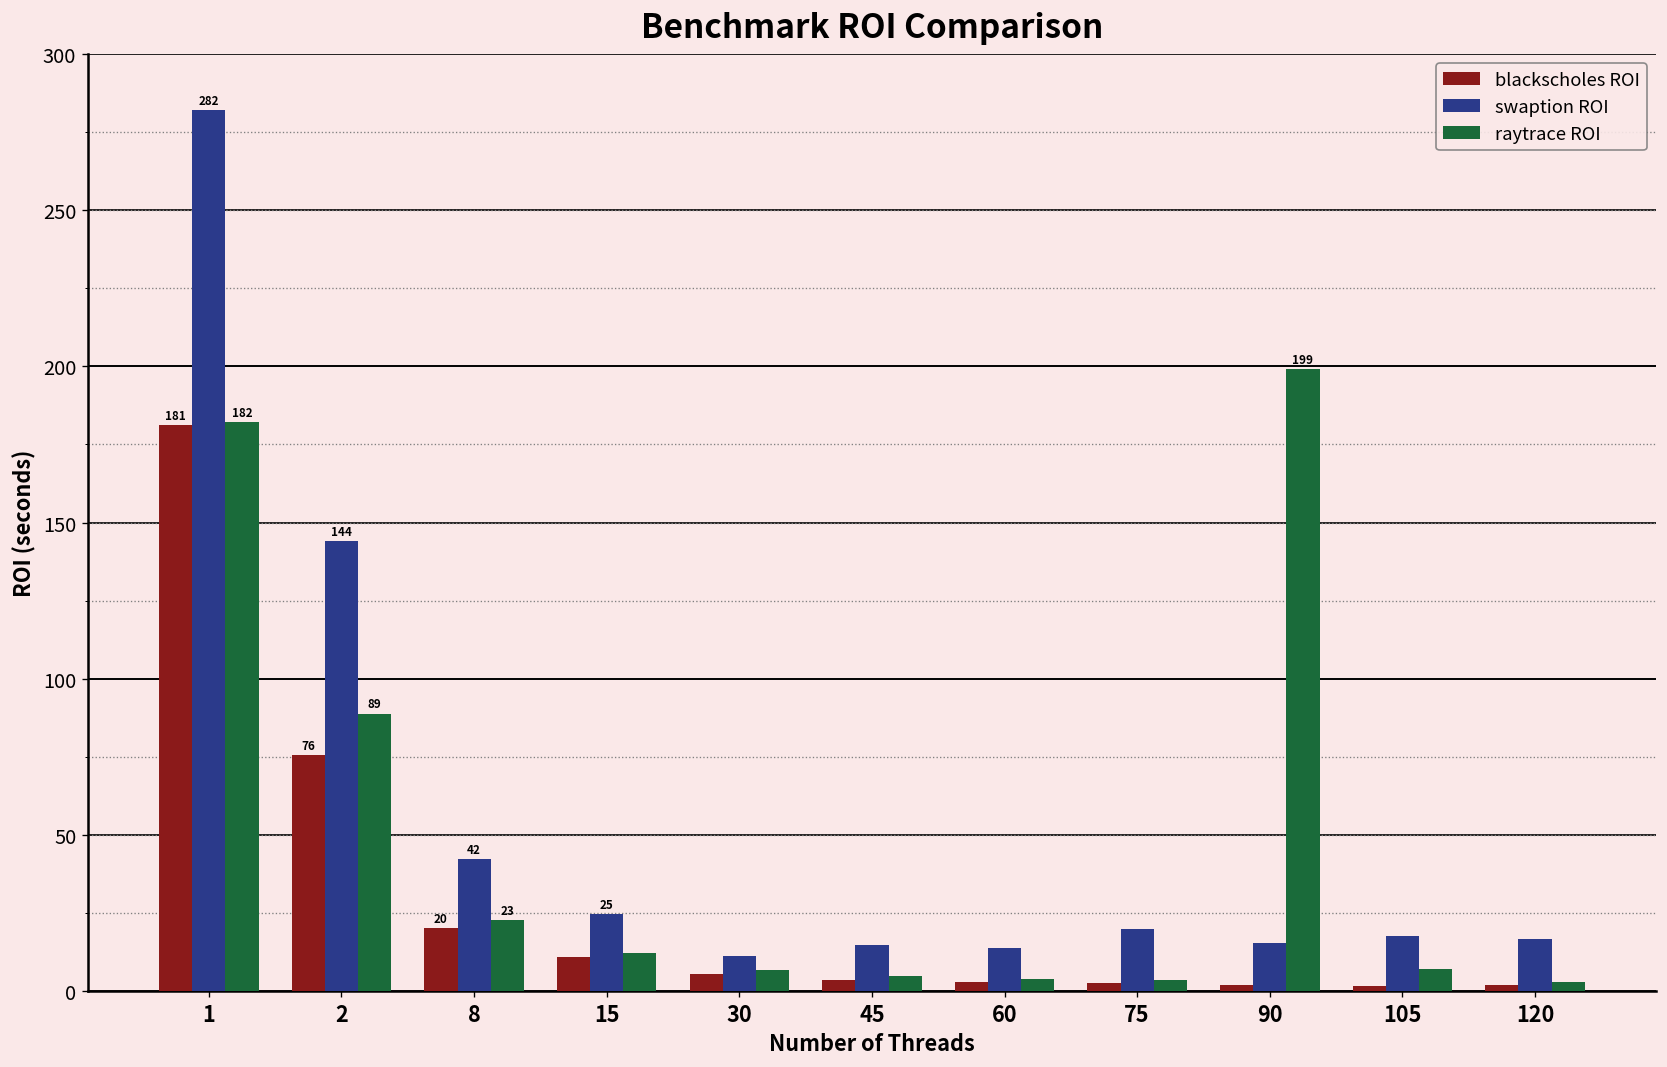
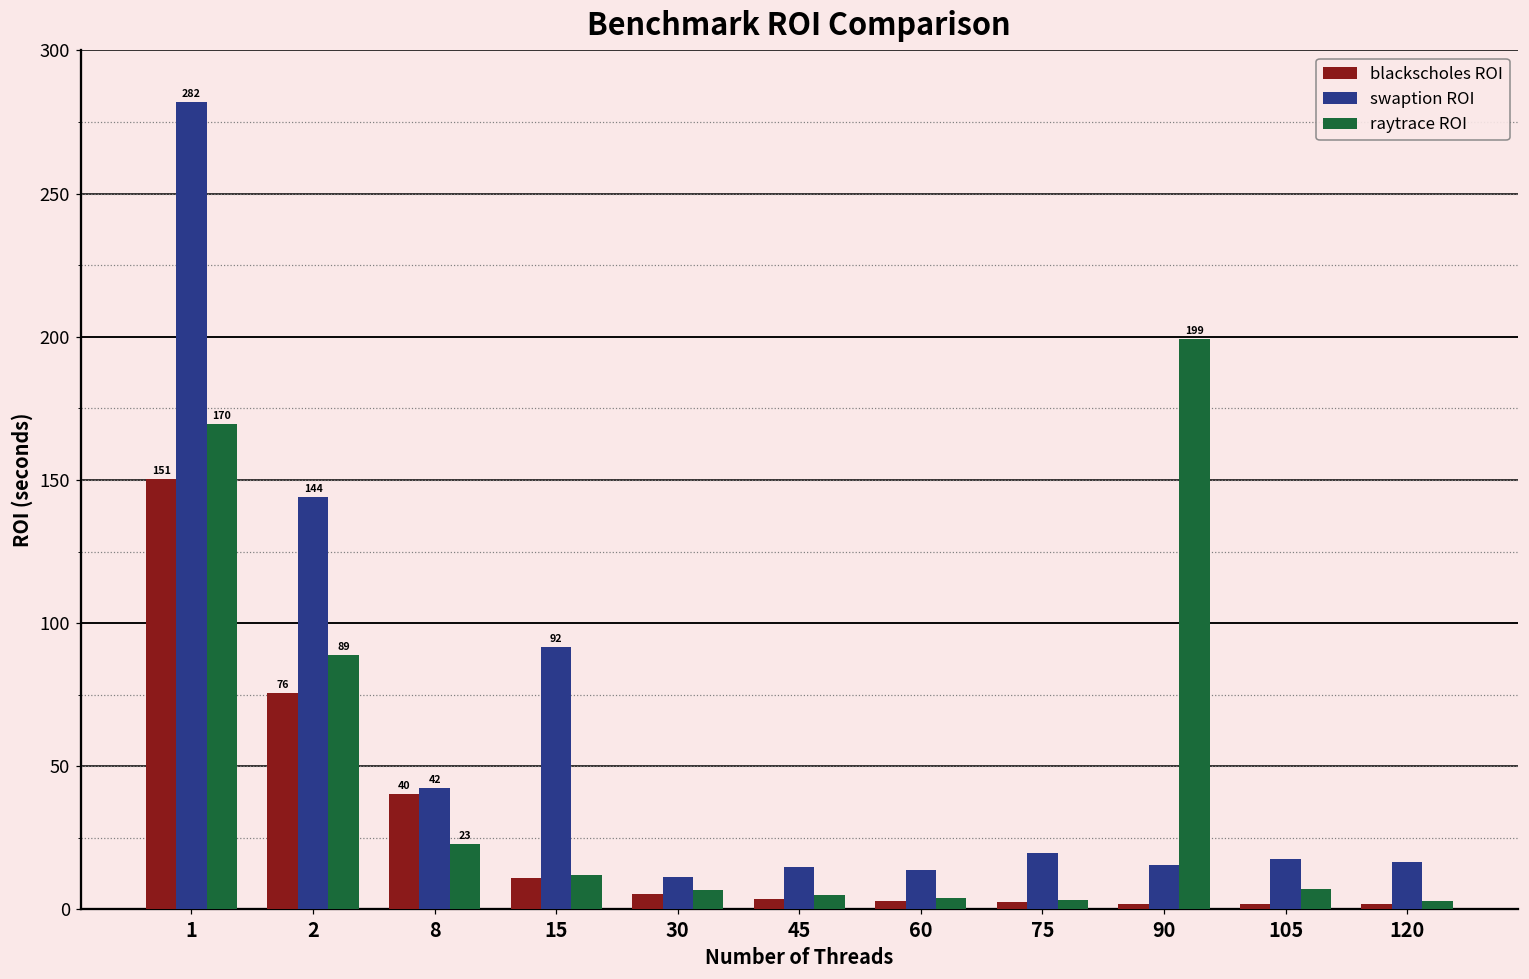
blackscholes ROI, 1: 181 -> 151
raytrace ROI, 1: 182 -> 170
blackscholes ROI, 8: 20 -> 40
swaption ROI, 15: 25 -> 92
